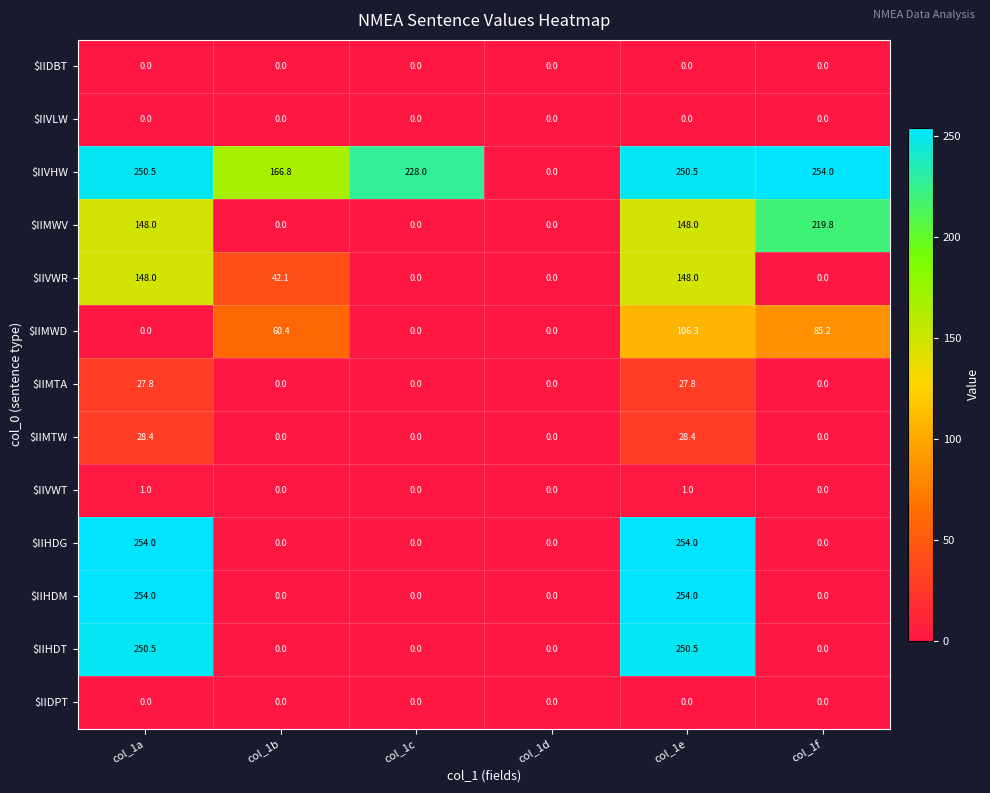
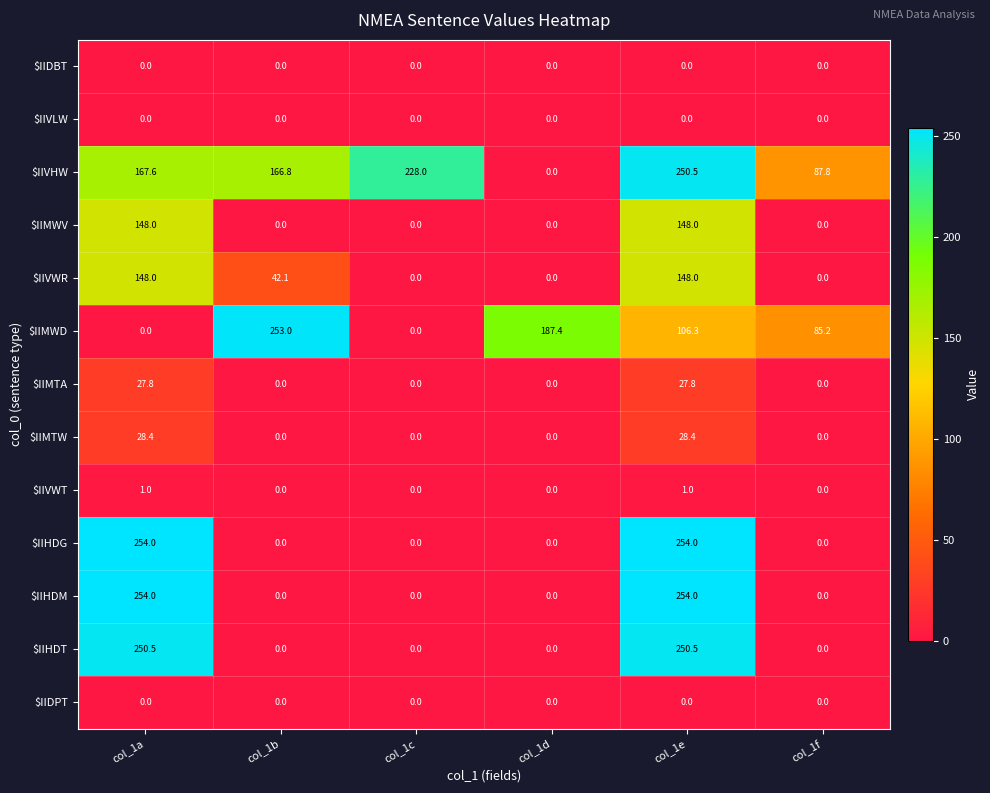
$IIVHW, col_1a: 250.5 -> 167.6
$IIVHW, col_1f: 254.0 -> 87.8
$IIMWV, col_1f: 219.8 -> 0.0
$IIMWD, col_1b: 60.4 -> 253.0
$IIMWD, col_1d: 0.0 -> 187.4
